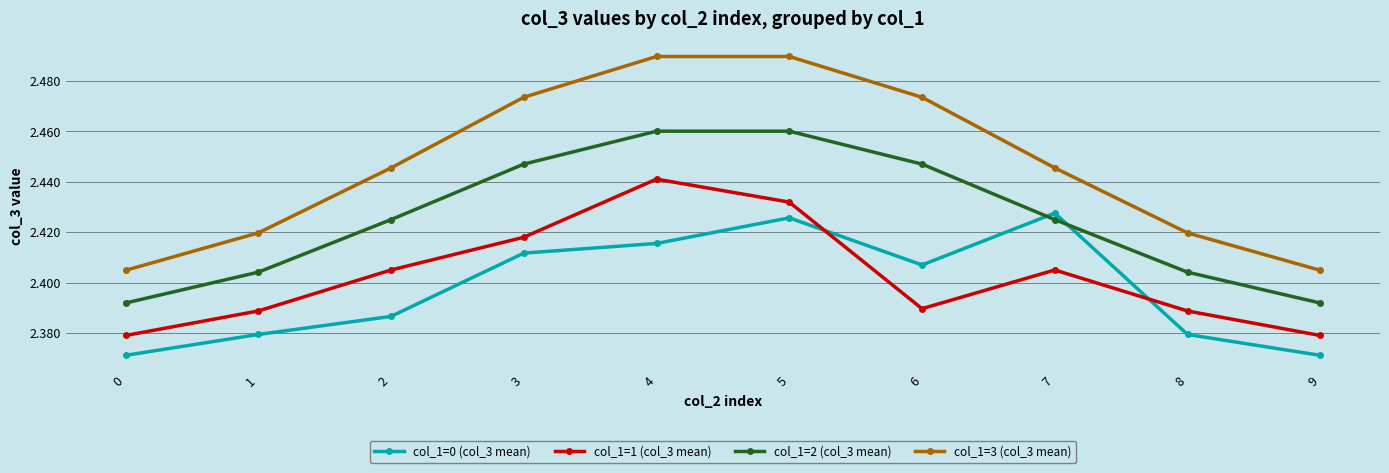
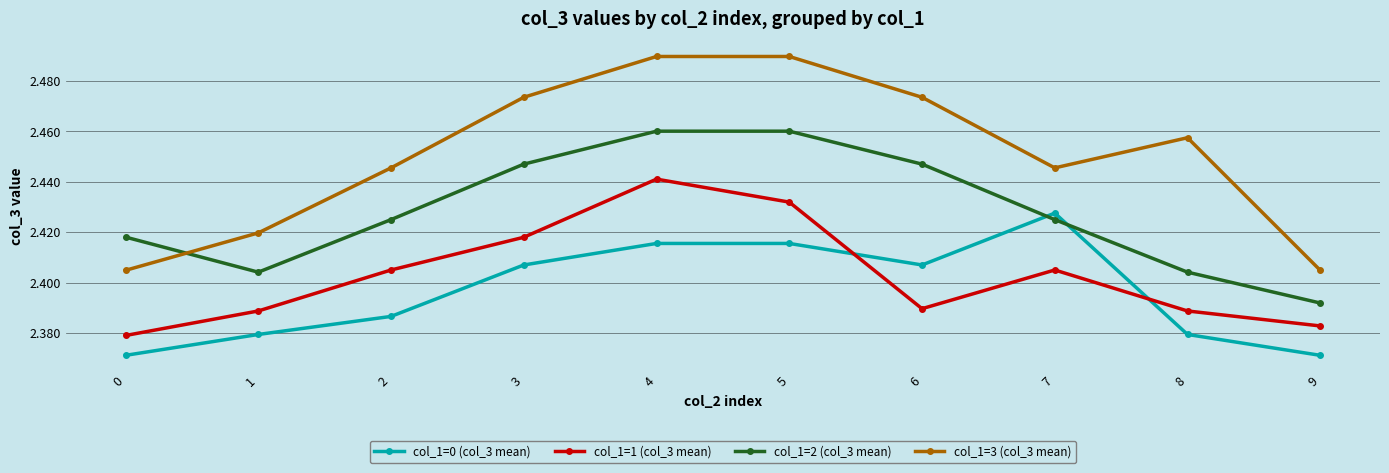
col_1=2 (col_3 mean), 0: 2.392 -> 2.418
col_1=0 (col_3 mean), 3: 2.412 -> 2.407
col_1=0 (col_3 mean), 5: 2.426 -> 2.416
col_1=3 (col_3 mean), 8: 2.420 -> 2.458
col_1=1 (col_3 mean), 9: 2.379 -> 2.383
